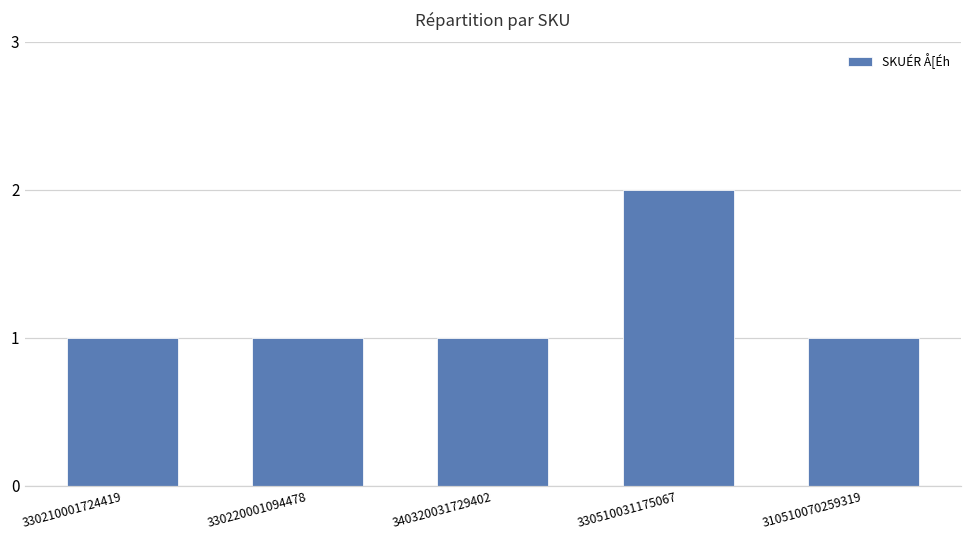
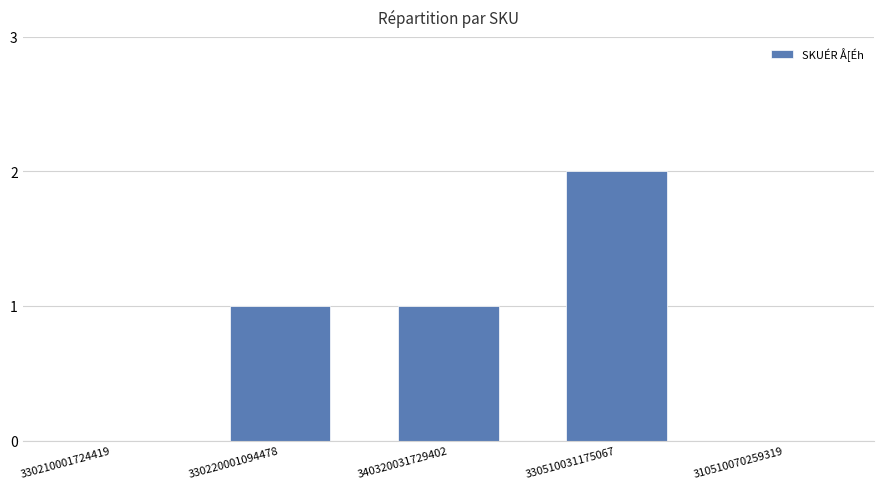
330210001724419: 1 -> 0
310510070259319: 1 -> 0
